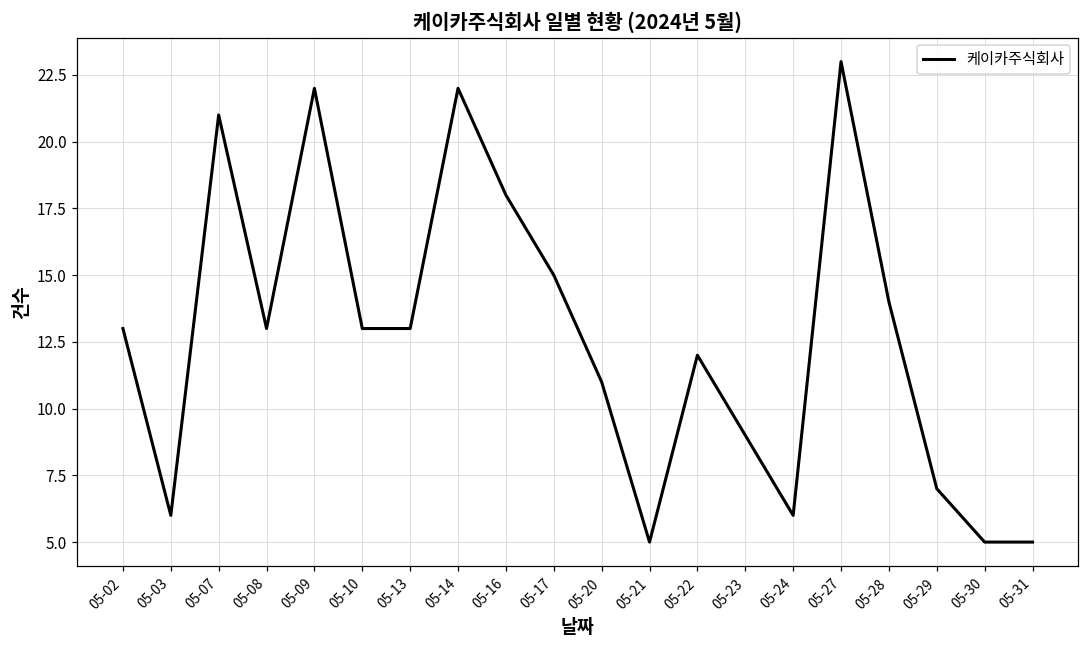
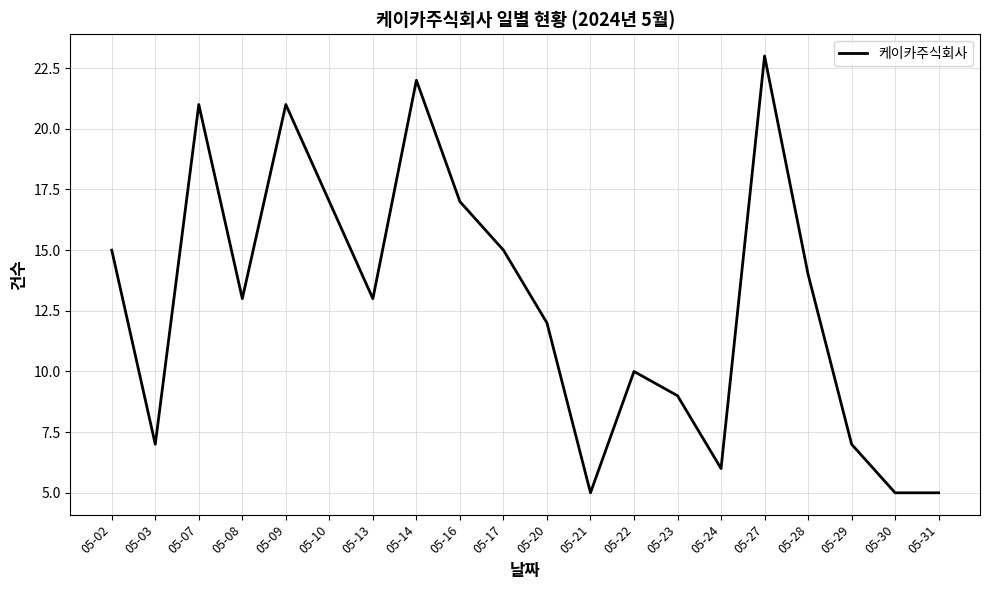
05-02: 13 -> 15
05-03: 6 -> 7
05-09: 22 -> 21
05-10: 13 -> 17
05-16: 18 -> 17
05-20: 11 -> 12
05-22: 12 -> 10
